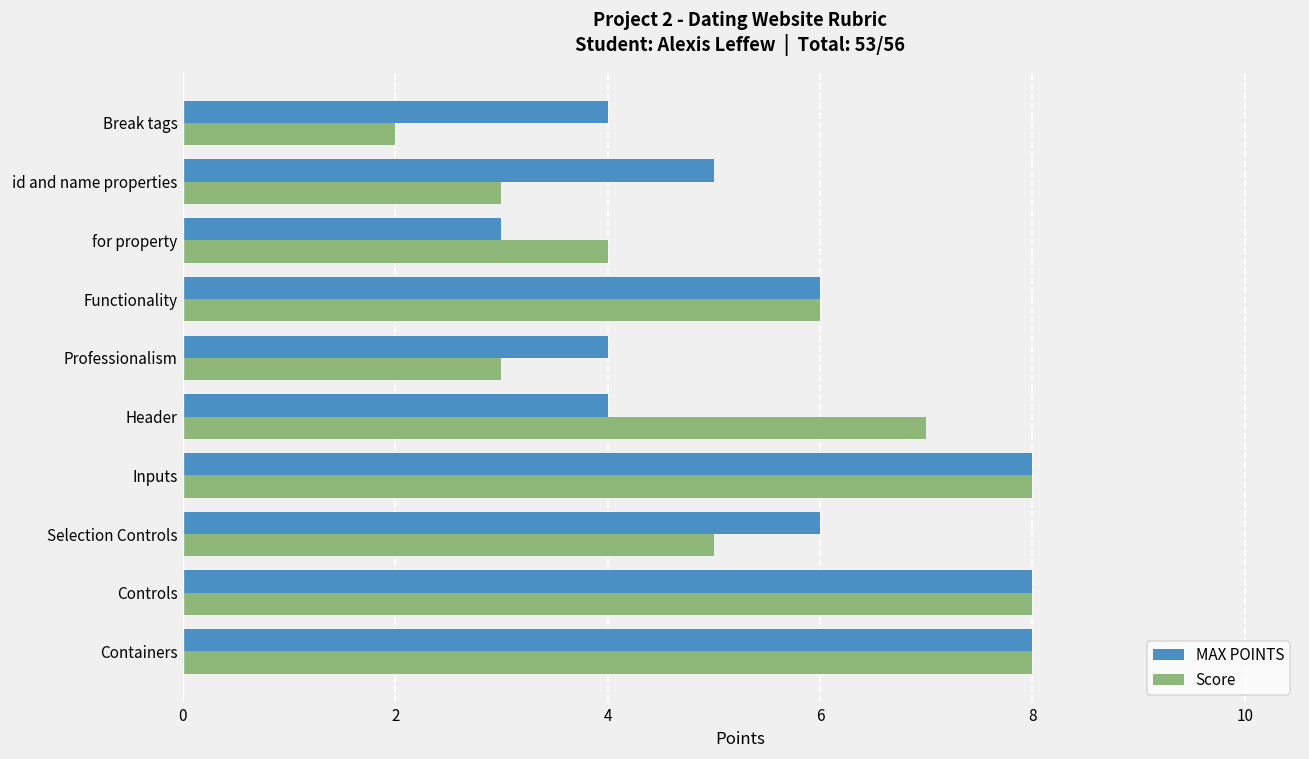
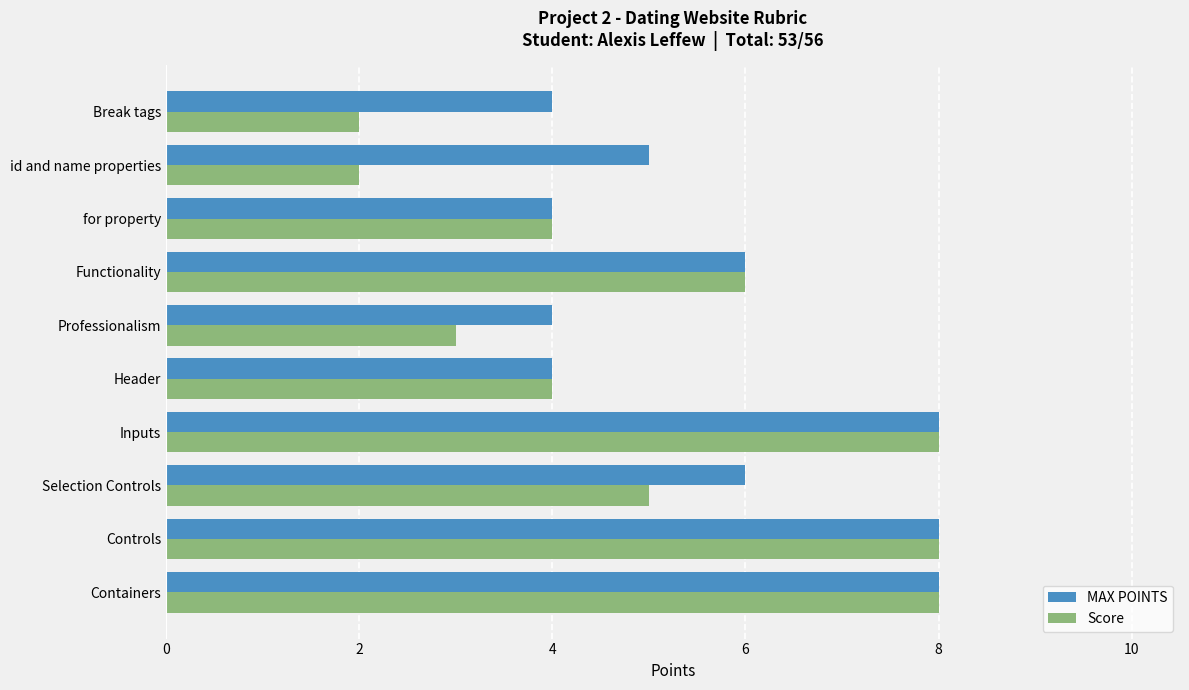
Score, id and name properties: 3 -> 2
MAX POINTS, for property: 3 -> 4
Score, Header: 7 -> 4
